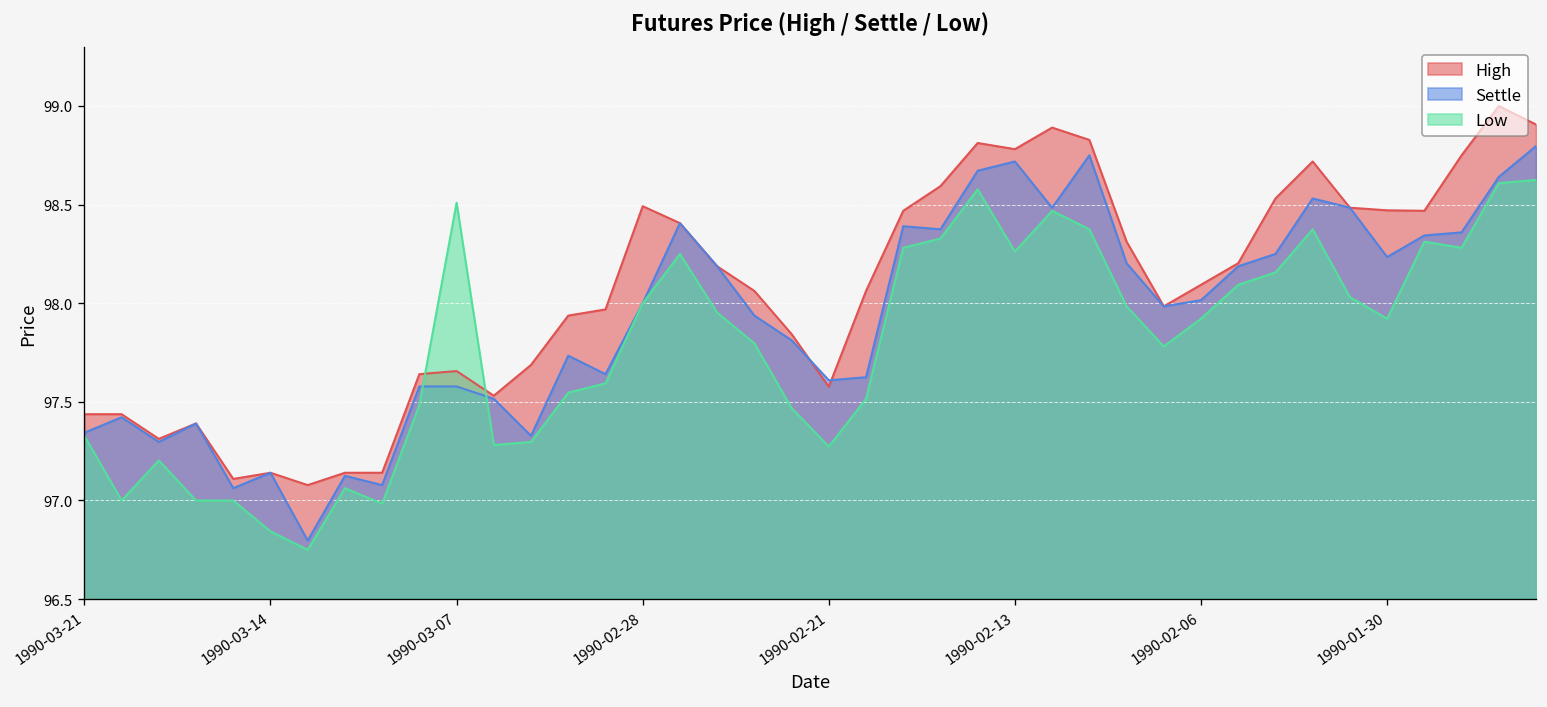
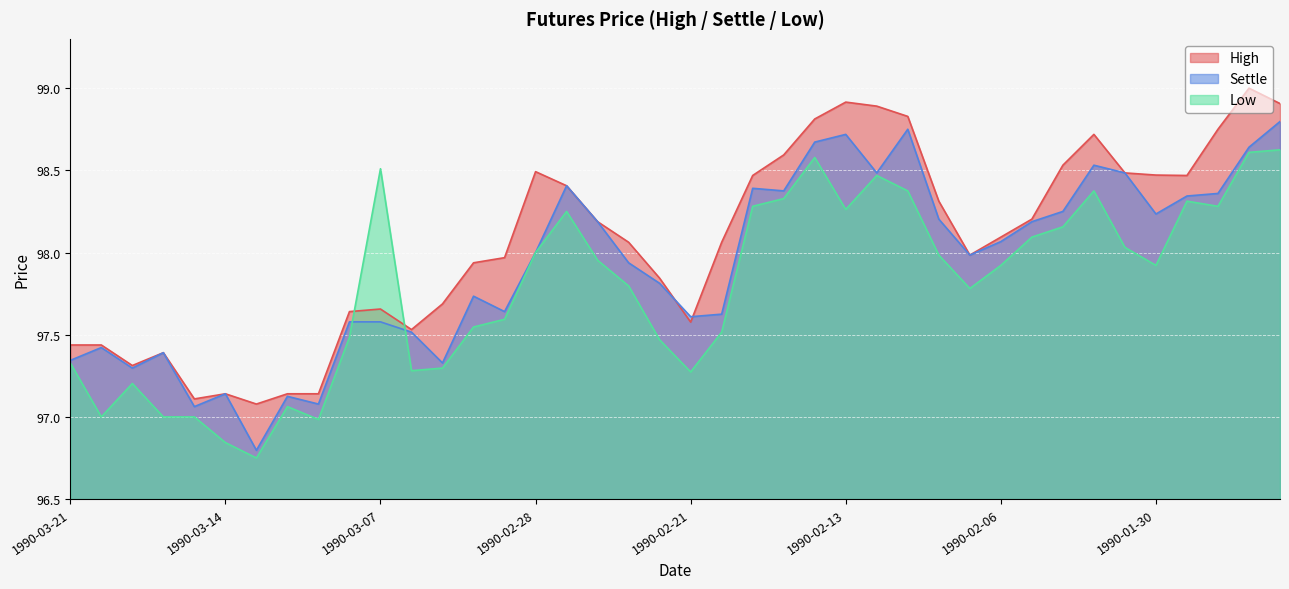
High, 1990-02-13: 98.78 -> 98.92
Settle, 1990-02-06: 98.02 -> 98.07
